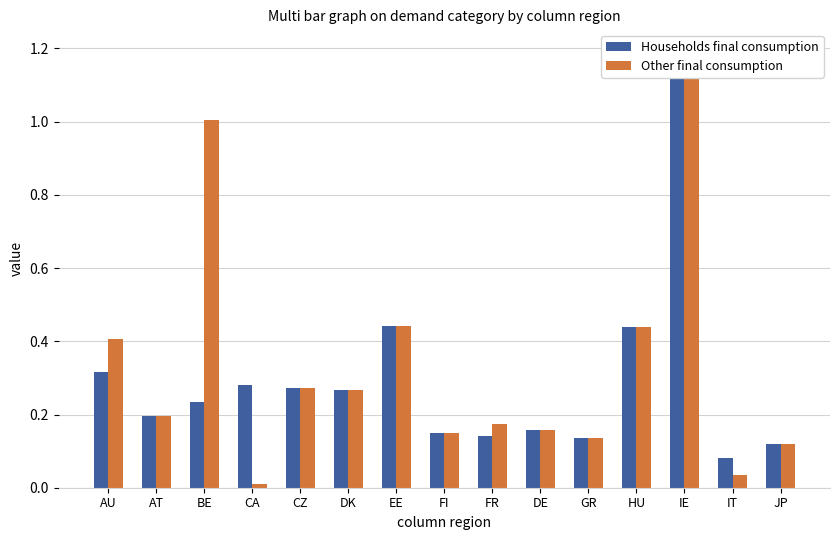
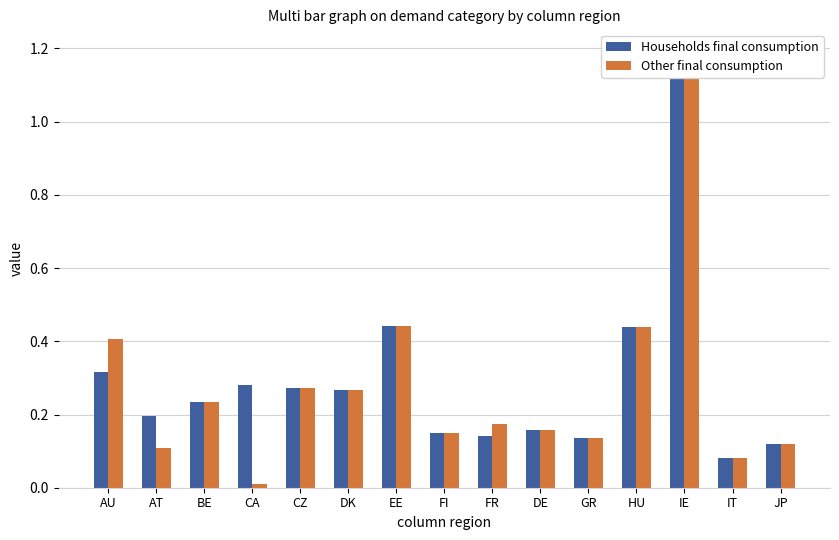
Other final consumption, AT: 0.20 -> 0.11
Other final consumption, BE: 1.00 -> 0.23
Other final consumption, IT: 0.04 -> 0.08
